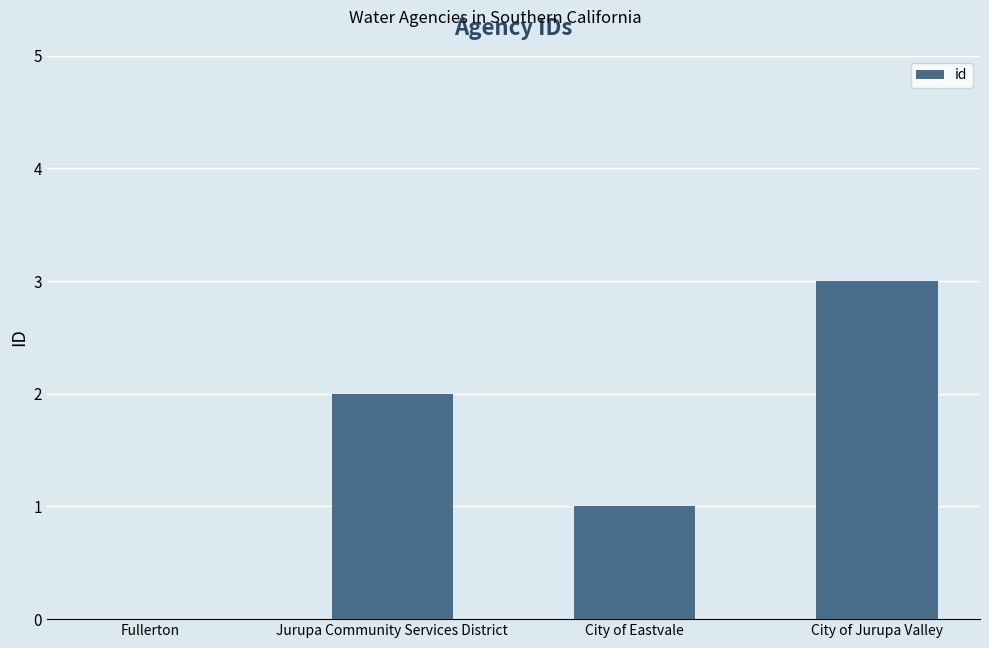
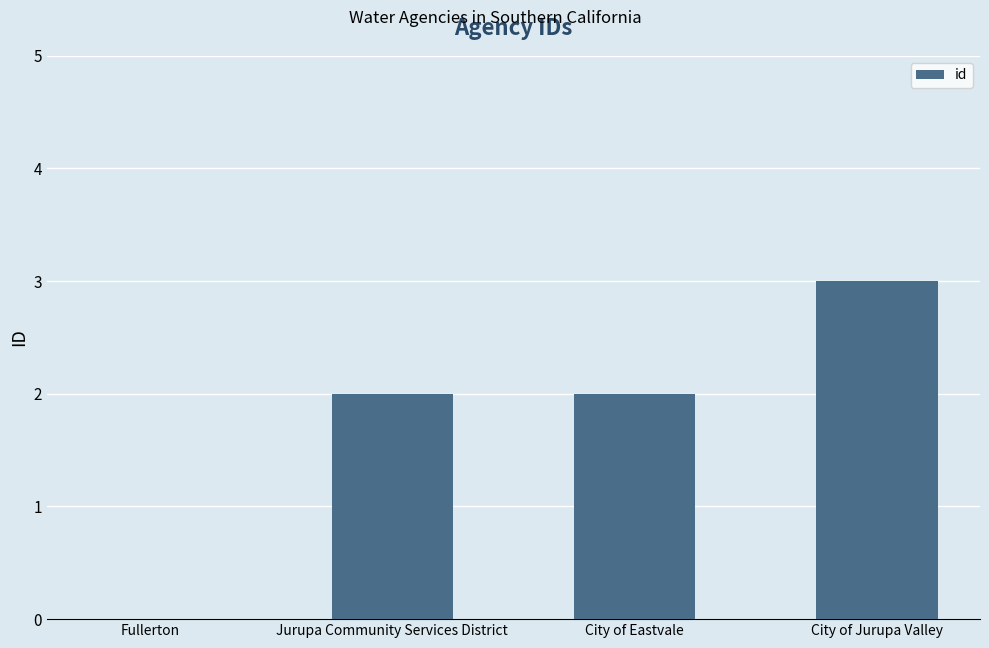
City of Eastvale: 1 -> 2
